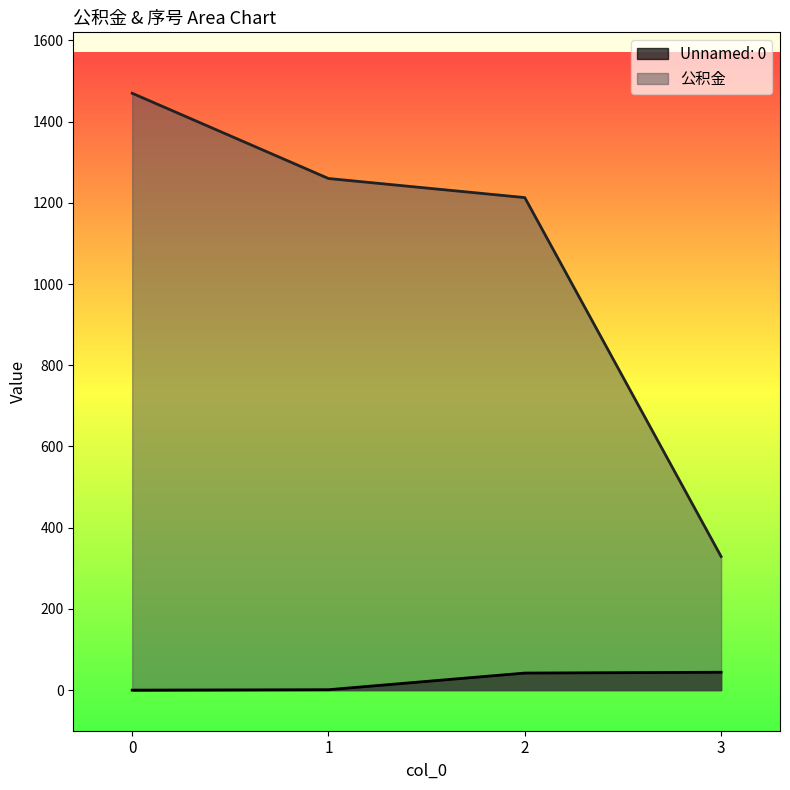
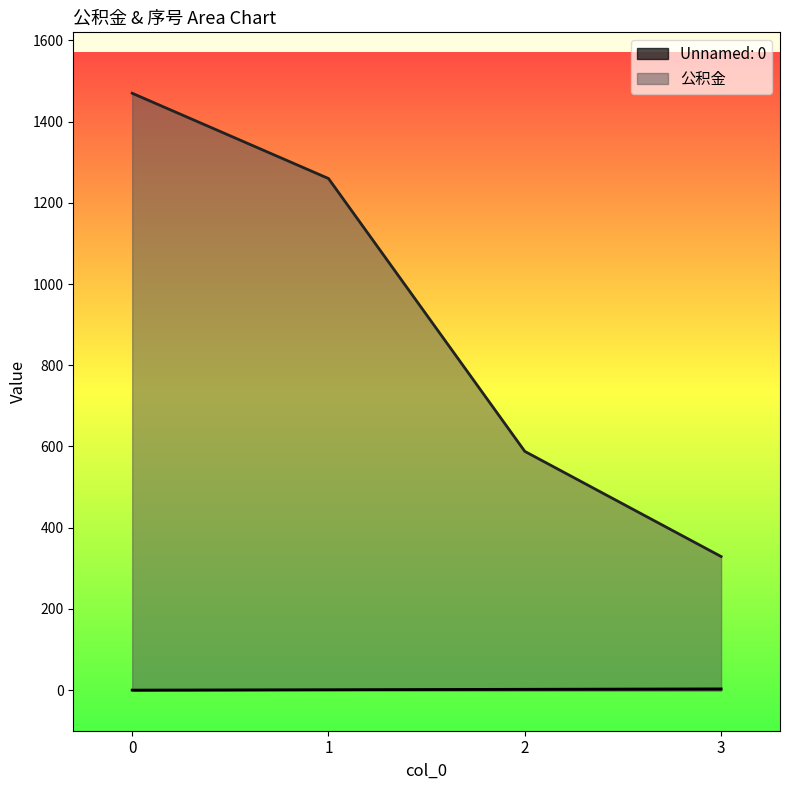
Unnamed: 0, 2: 40 -> 0
公积金, 2: 1210 -> 590
Unnamed: 0, 3: 40 -> 0
